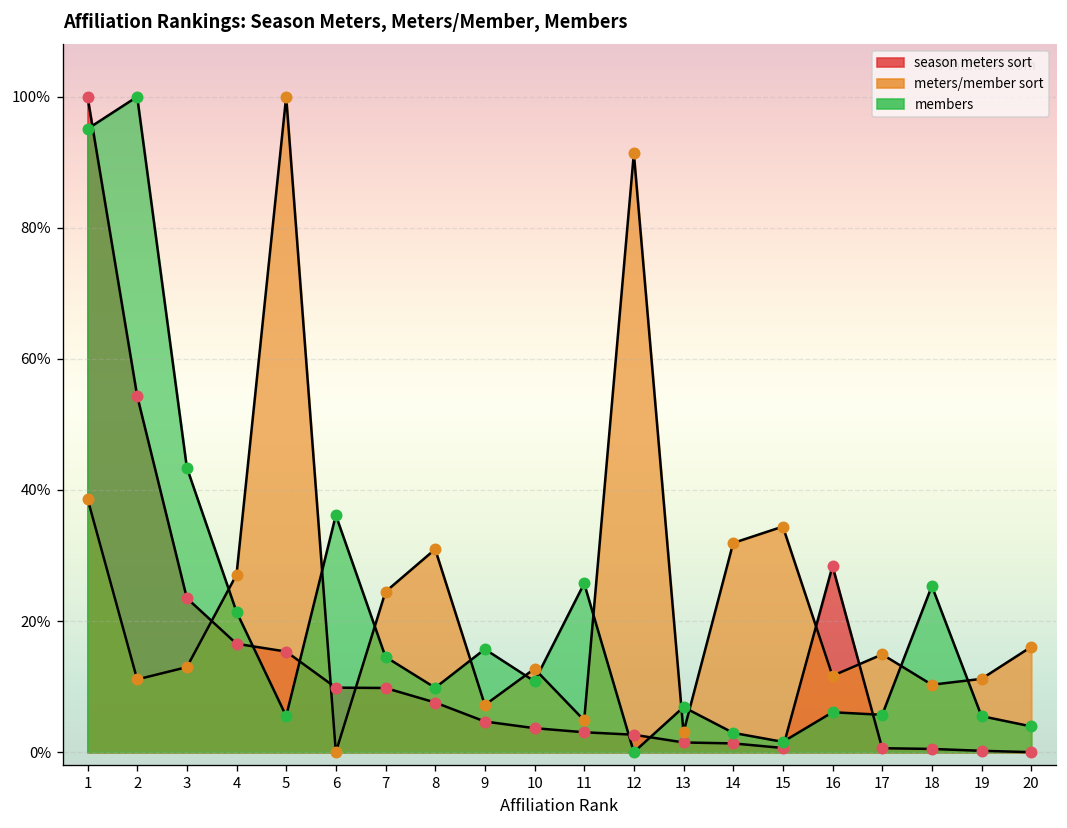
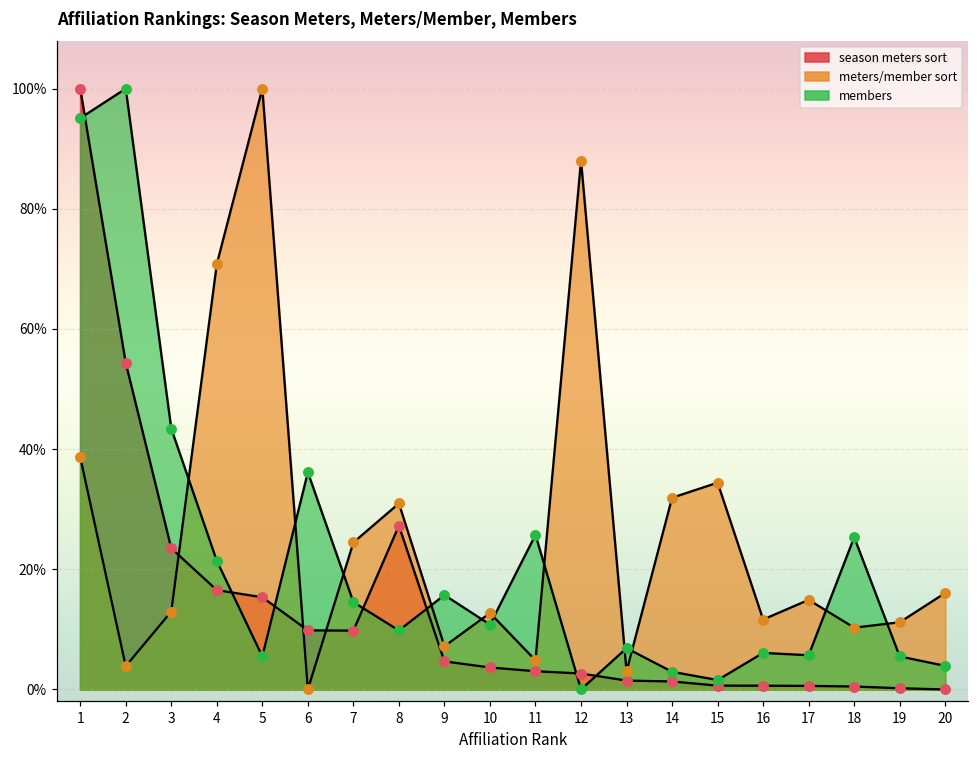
meters/member sort, 2: 11% -> 4%
meters/member sort, 4: 27% -> 71%
season meters sort, 8: 8% -> 27%
meters/member sort, 12: 91% -> 88%
season meters sort, 16: 28% -> 1%
